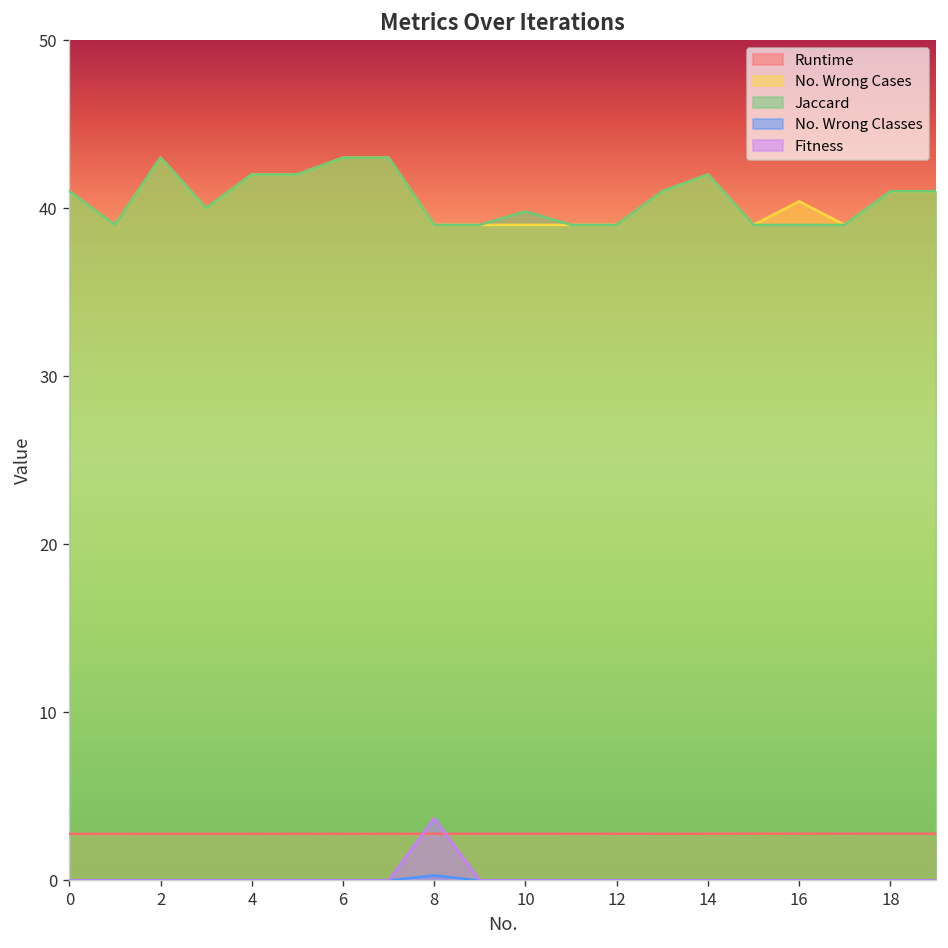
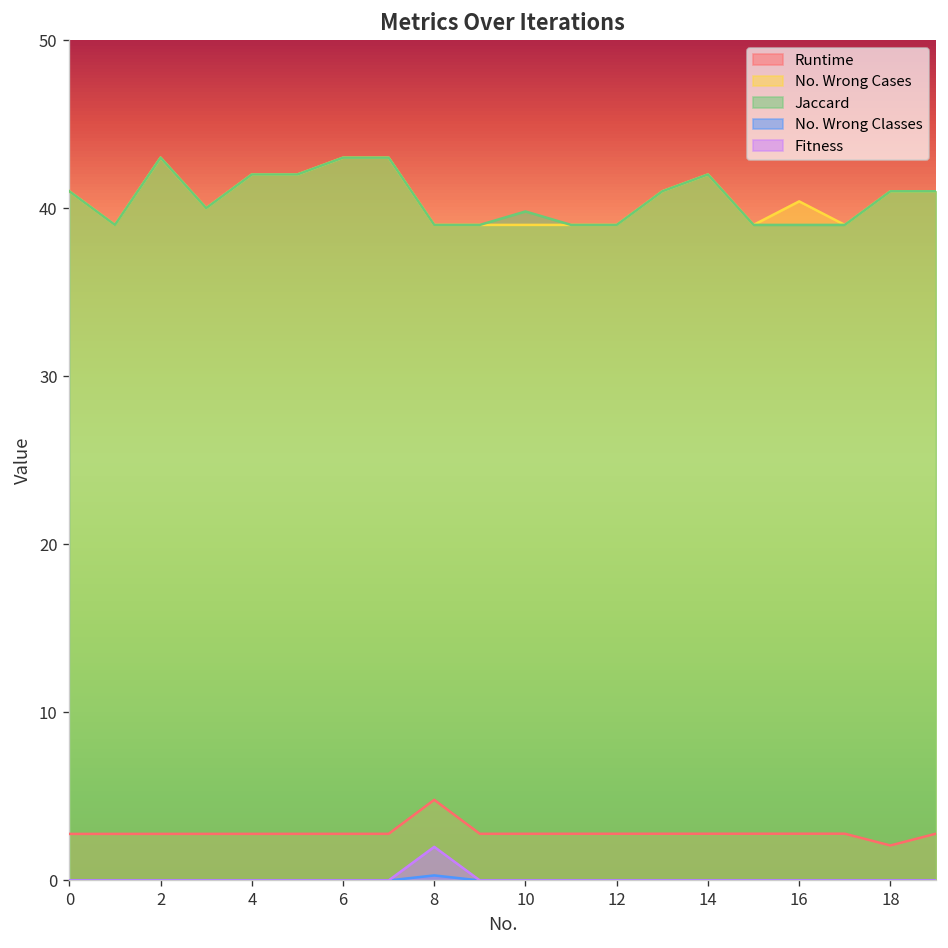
Runtime, 8: 2.8 -> 4.8
Fitness, 8: 3.7 -> 2.0
Runtime, 18: 2.8 -> 2.1
